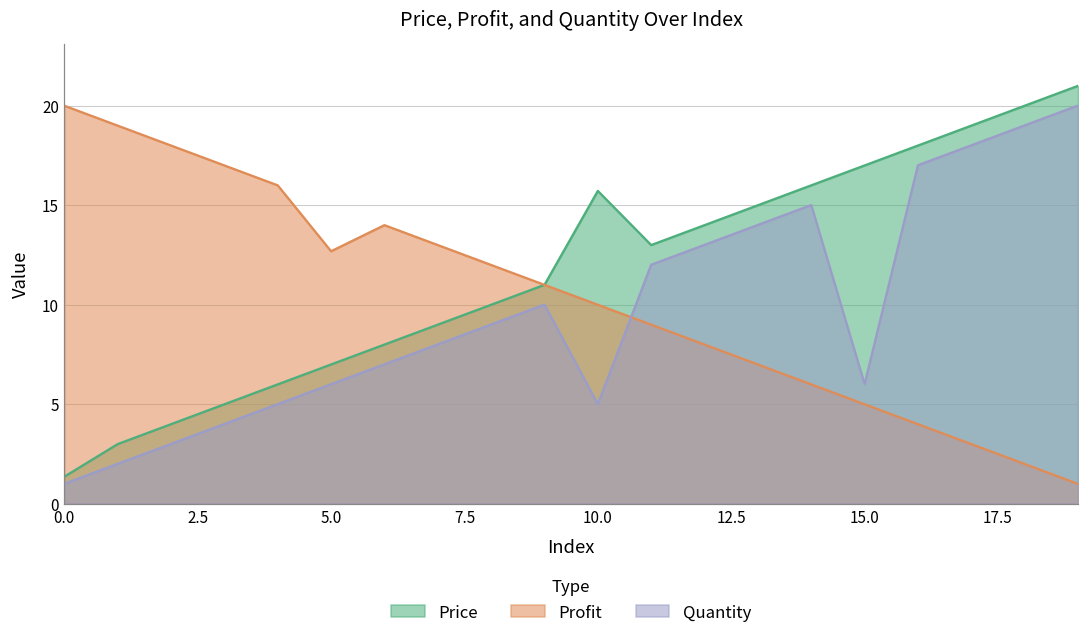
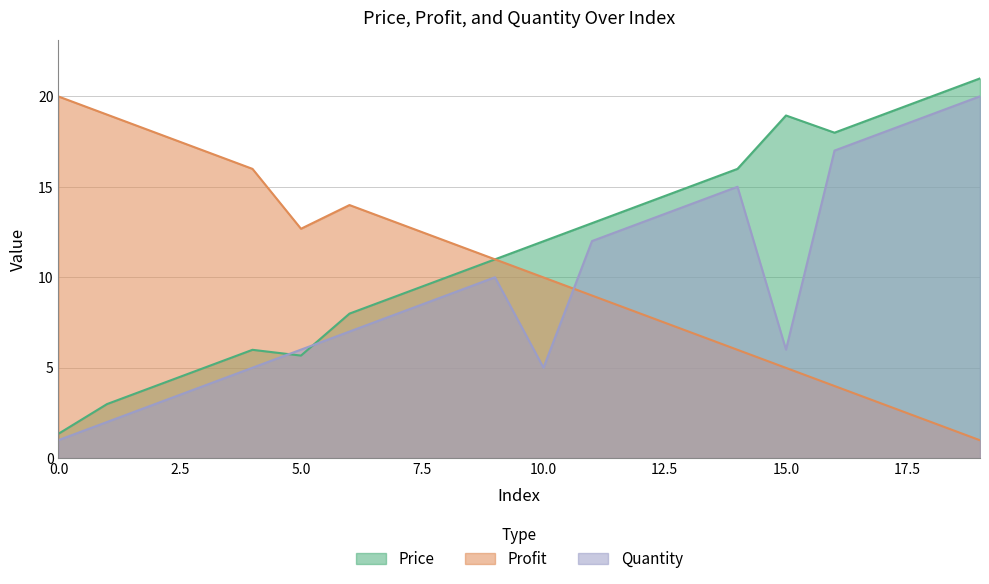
Price, 5.0: 7.0 -> 5.7
Price, 10.0: 15.7 -> 12.0
Price, 15.0: 17.0 -> 18.9
